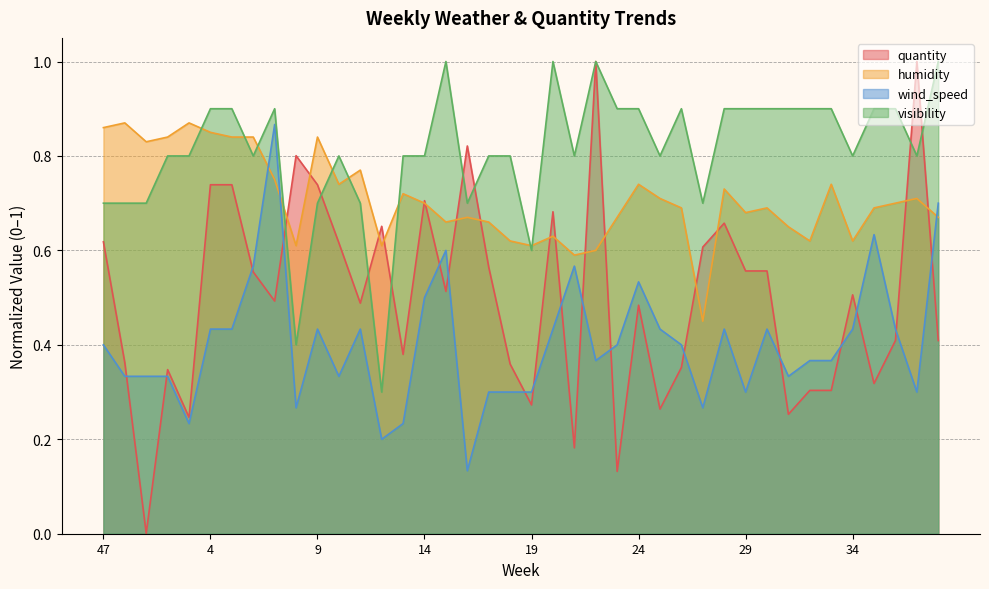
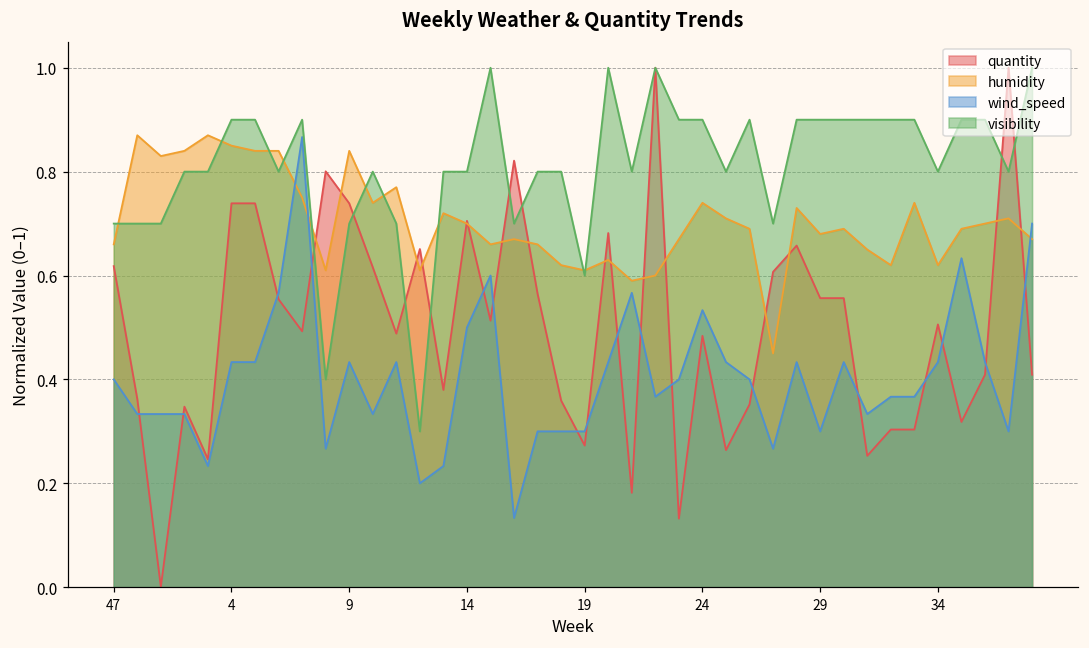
humidity, 47: 0.86 -> 0.66
